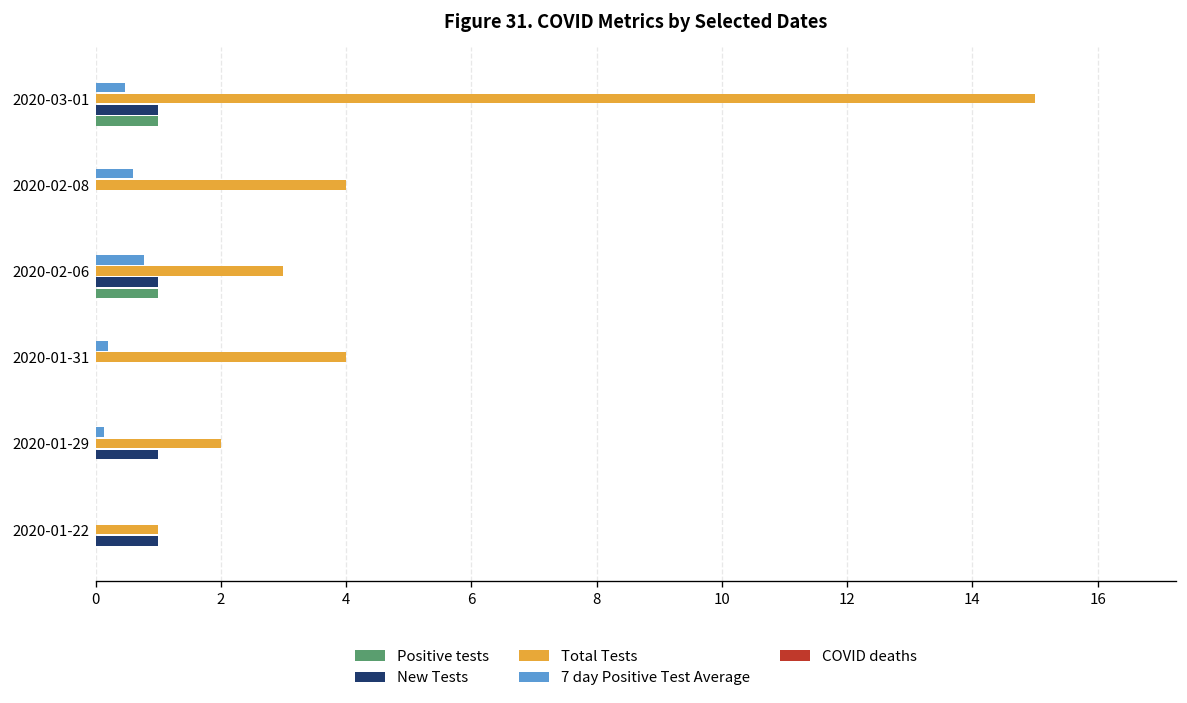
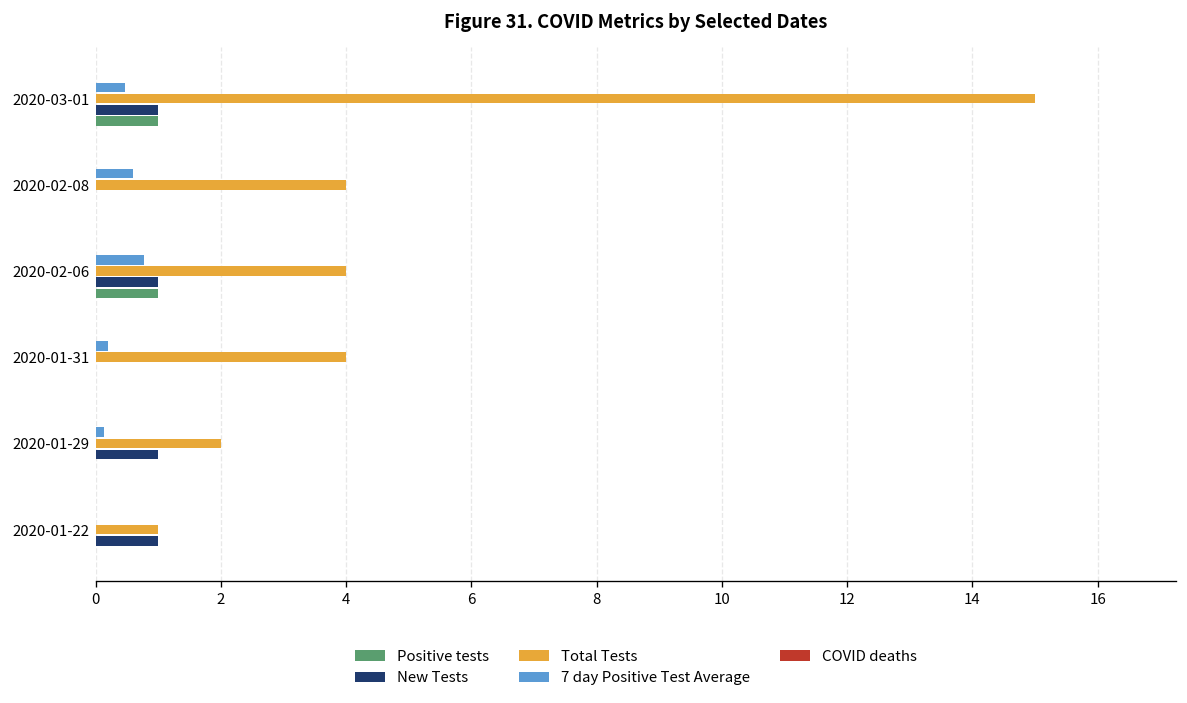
Total Tests, 2020-02-06: 3 -> 4
